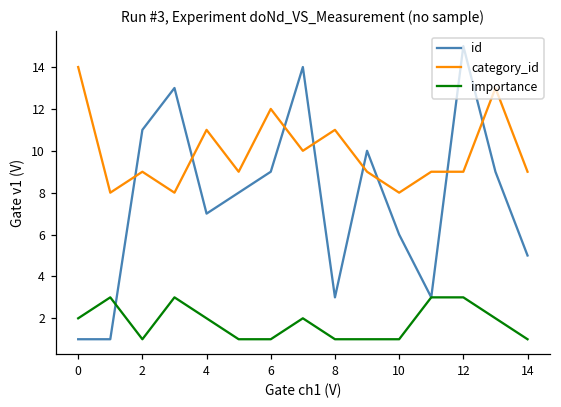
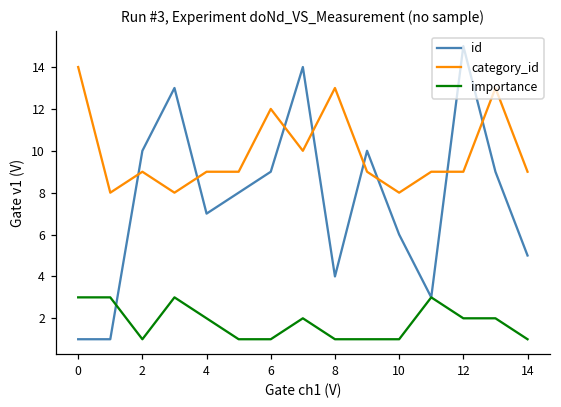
importance, 0: 2 -> 3
id, 2: 11 -> 10
category_id, 4: 11 -> 9
id, 8: 3 -> 4
category_id, 8: 11 -> 13
importance, 12: 3 -> 2
